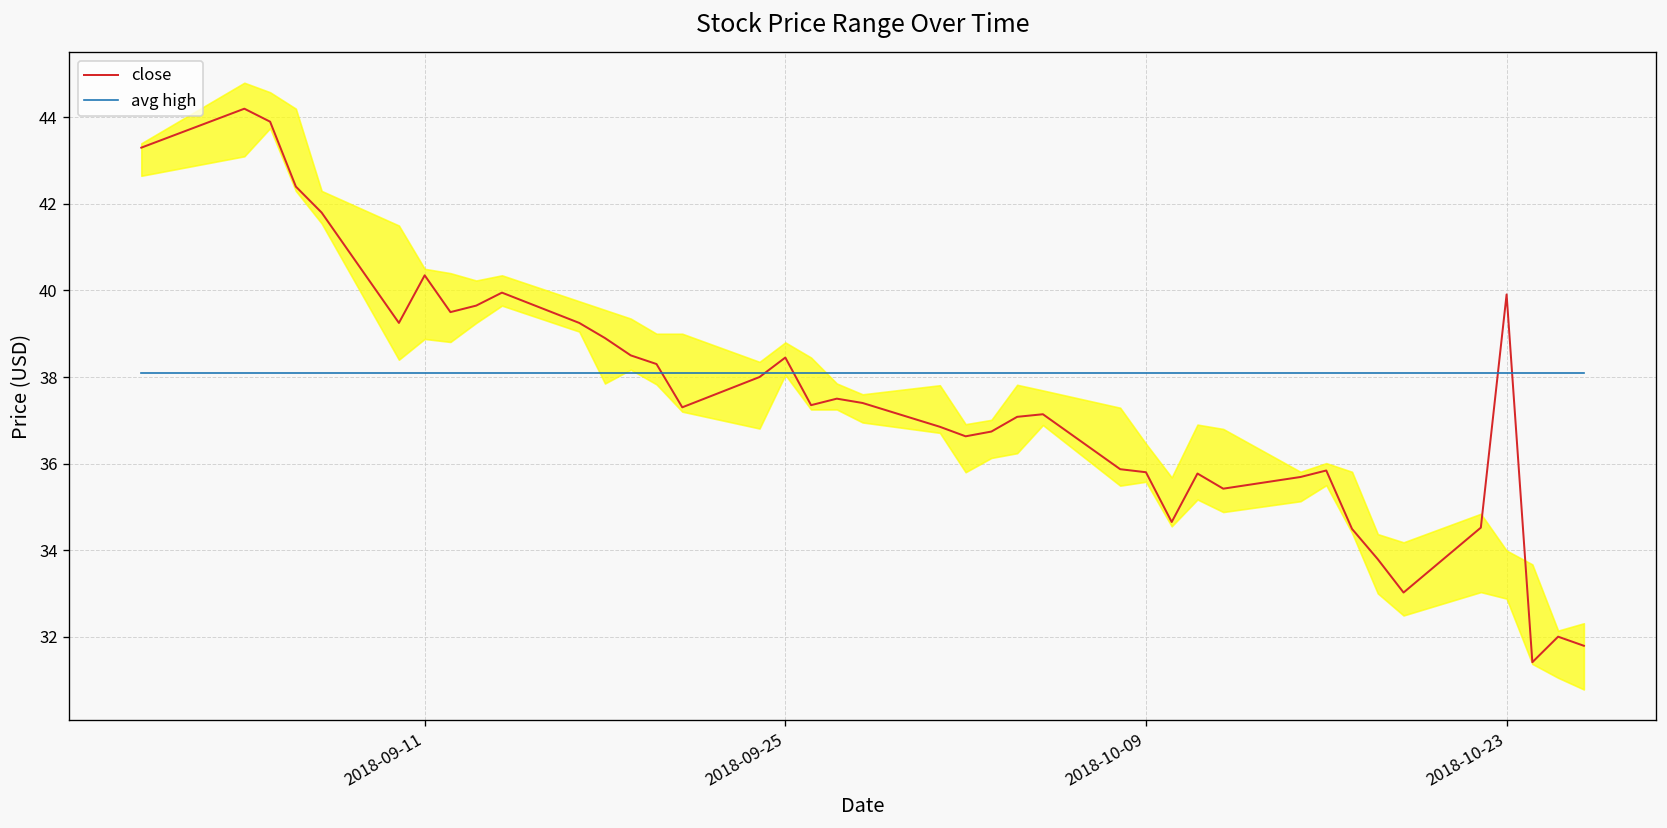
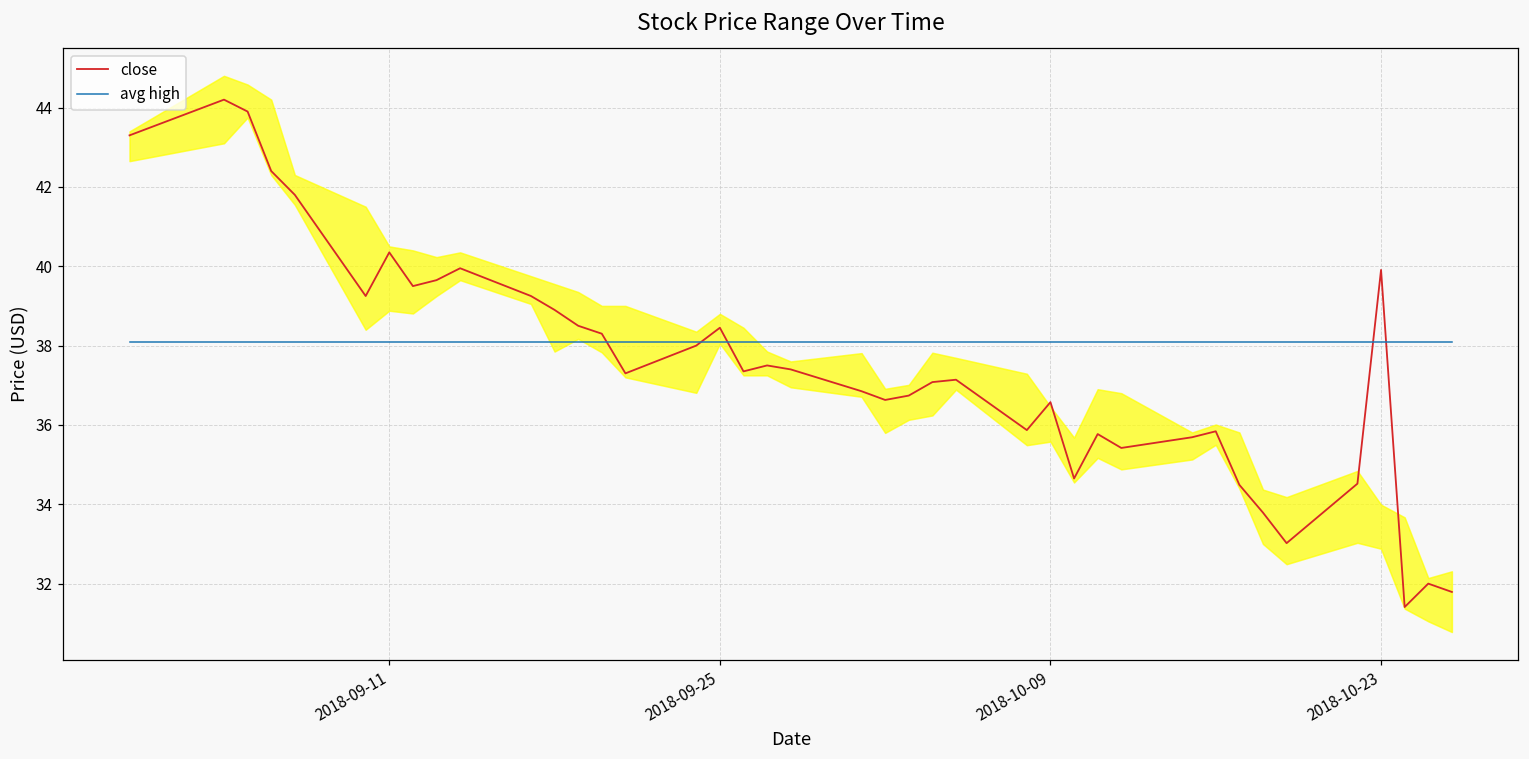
close, 2018-10-09: 35.8 -> 36.6
